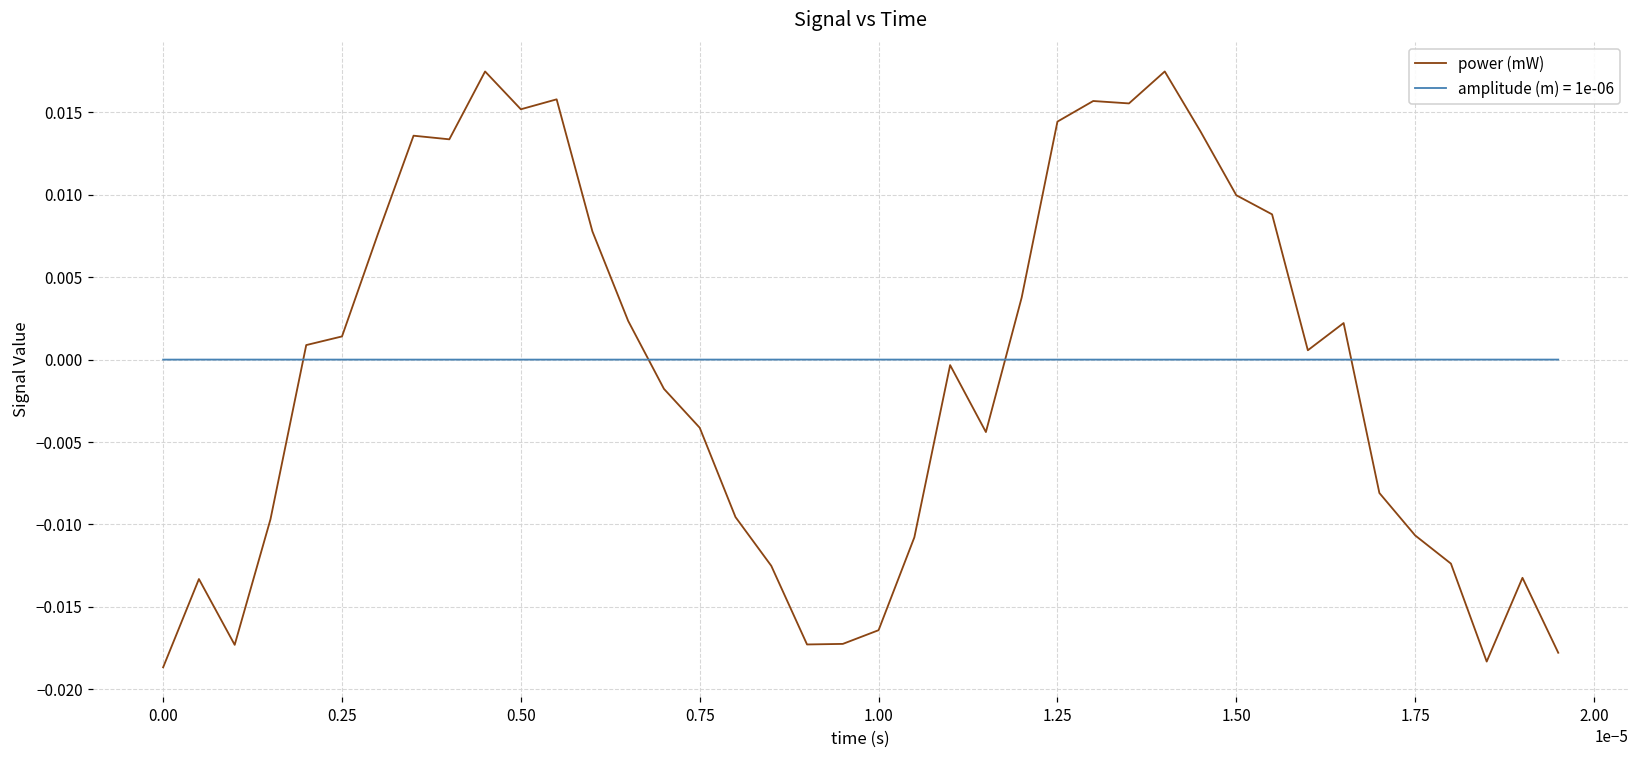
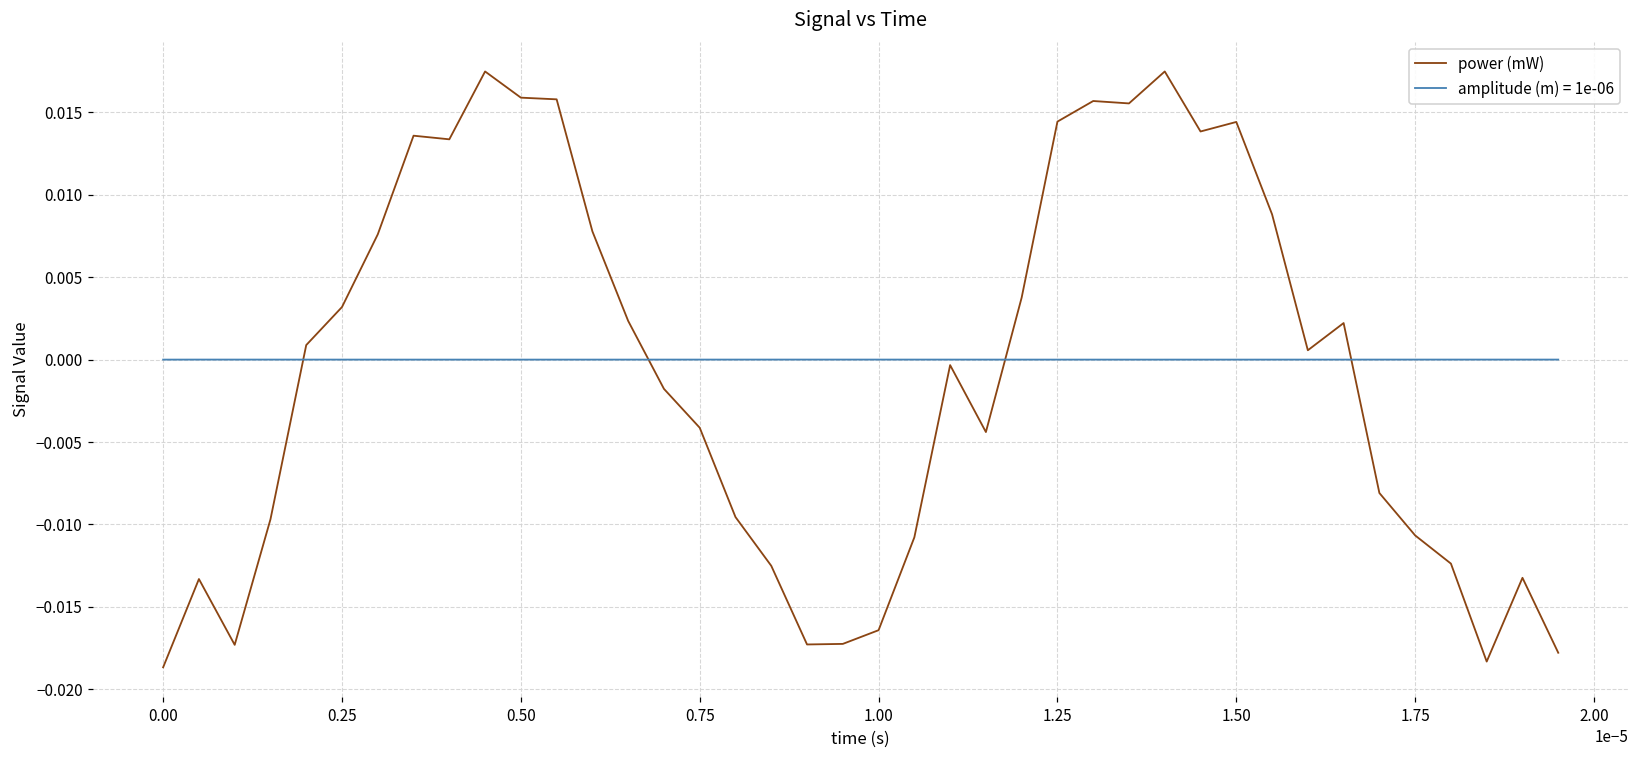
power (mW), 0.25: 0.0014 -> 0.0032
power (mW), 0.50: 0.0152 -> 0.0159
power (mW), 1.50: 0.0100 -> 0.0144
